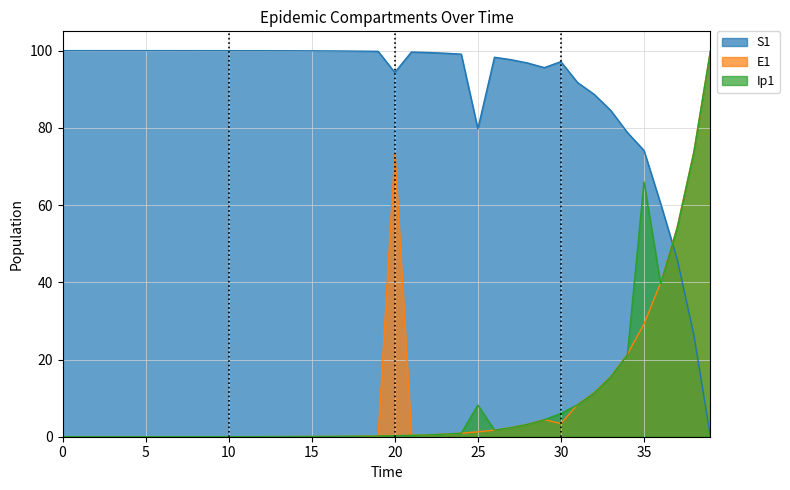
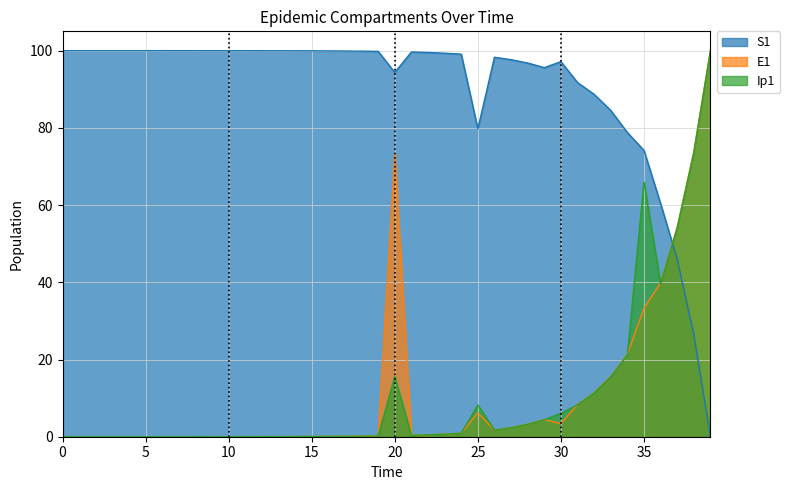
Ip1, 20: 0 -> 16
E1, 25: 1 -> 6
E1, 35: 29 -> 33
